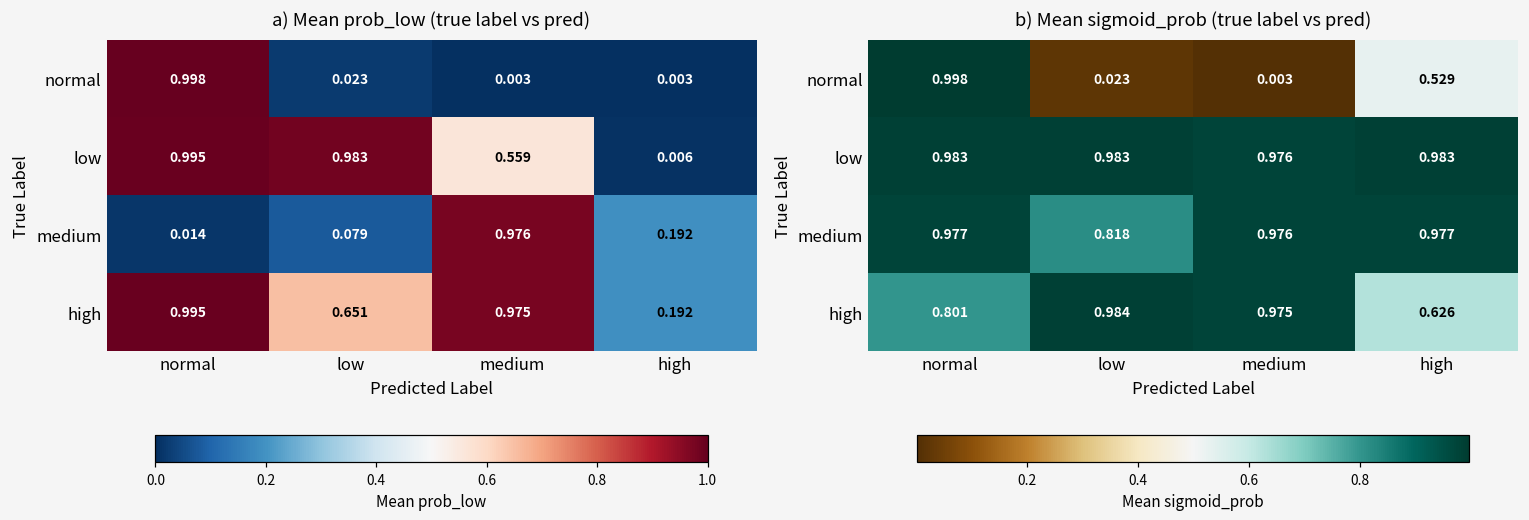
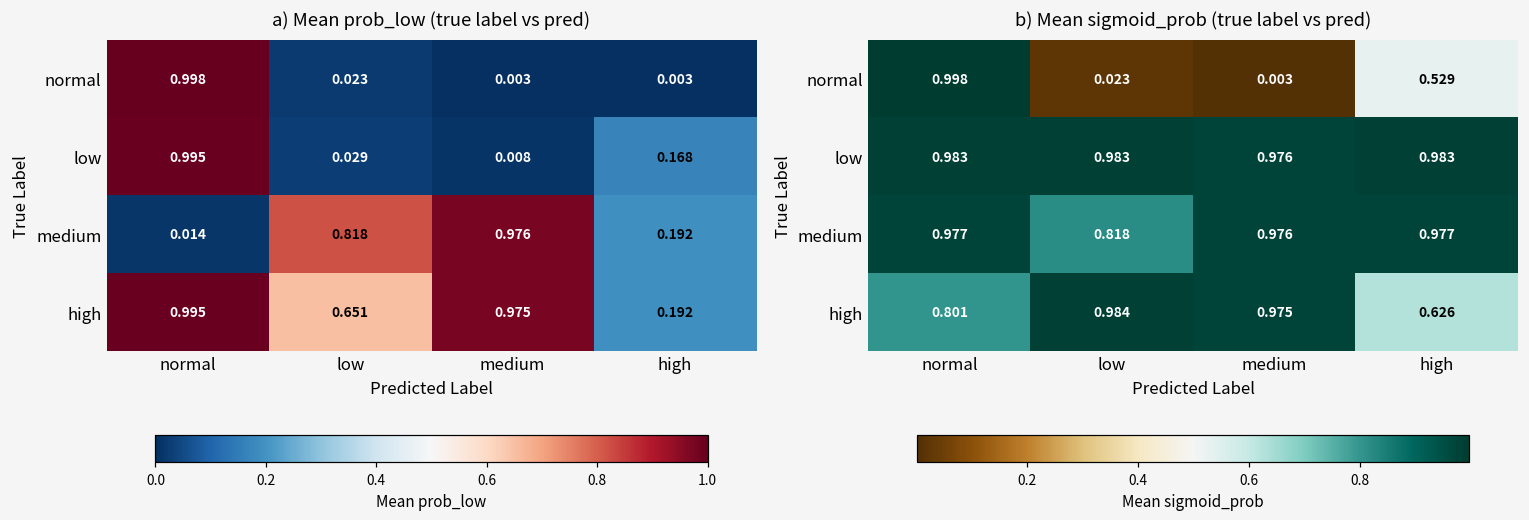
a) Mean prob_low (true label vs pred), low, low: 0.983 -> 0.029
a) Mean prob_low (true label vs pred), low, medium: 0.559 -> 0.008
a) Mean prob_low (true label vs pred), low, high: 0.006 -> 0.168
a) Mean prob_low (true label vs pred), medium, low: 0.079 -> 0.818
